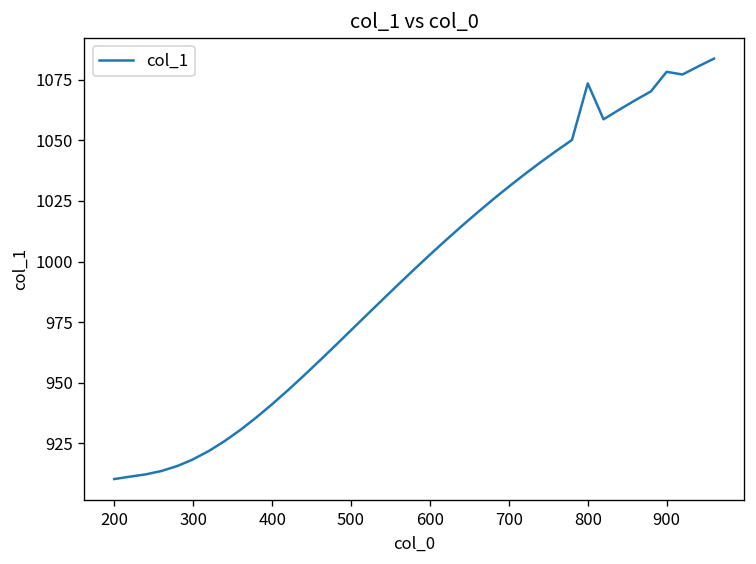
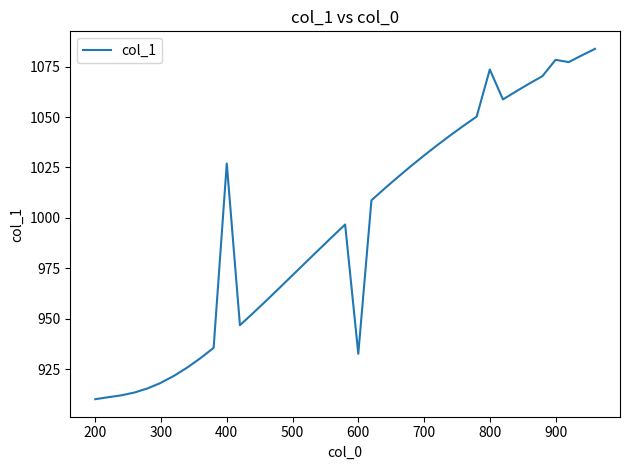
400: 941 -> 1027
600: 1003 -> 933
